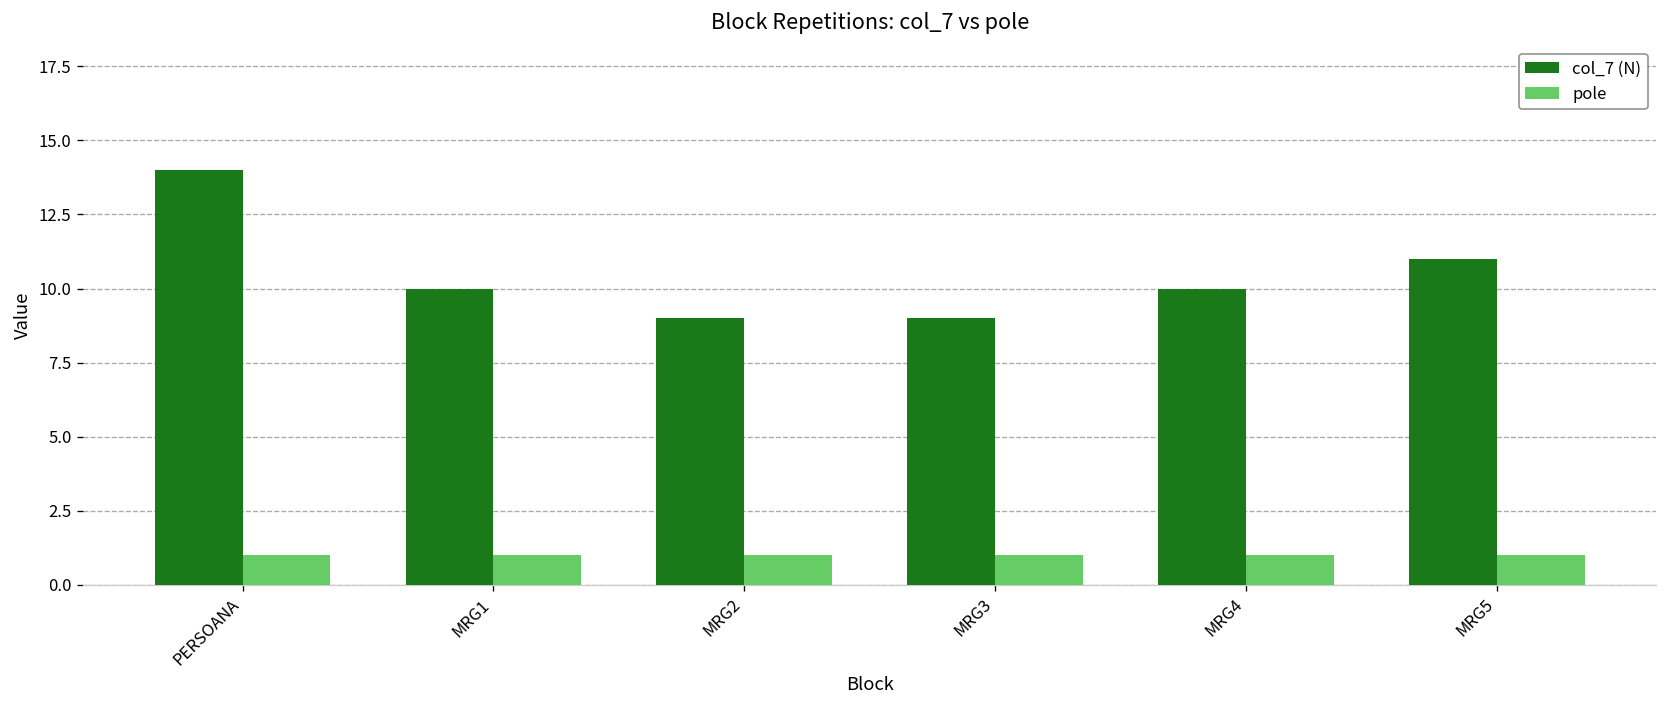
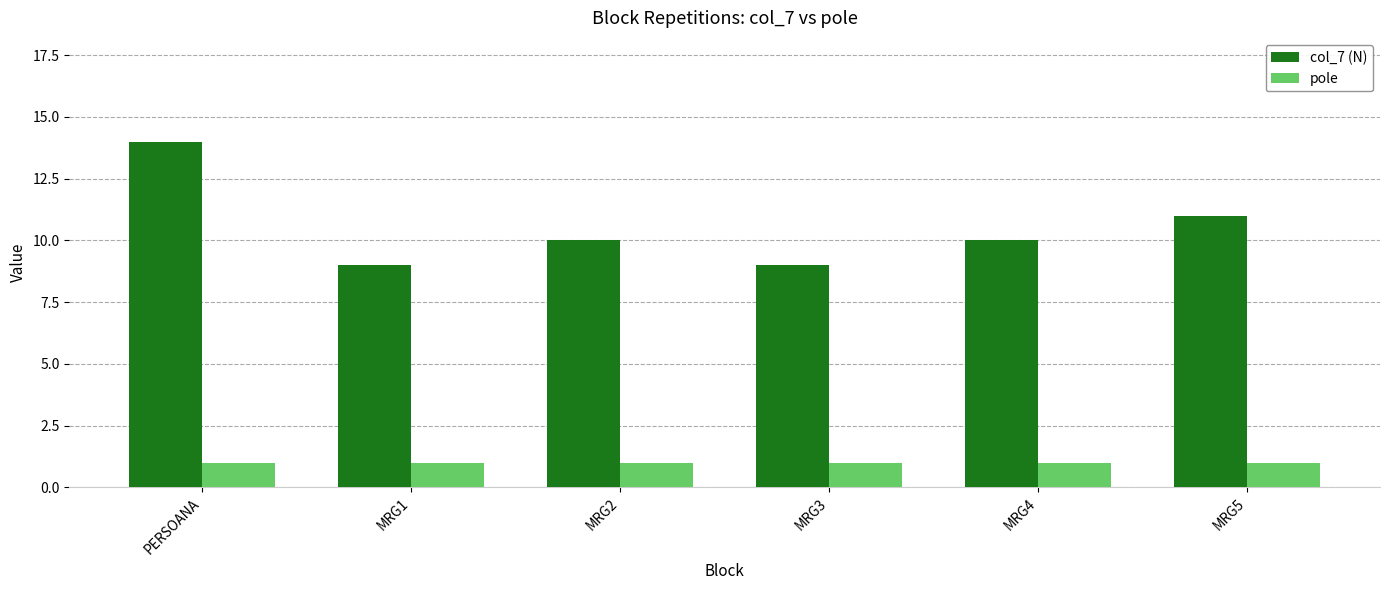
col_7 (N), MRG1: 10 -> 9
col_7 (N), MRG2: 9 -> 10
